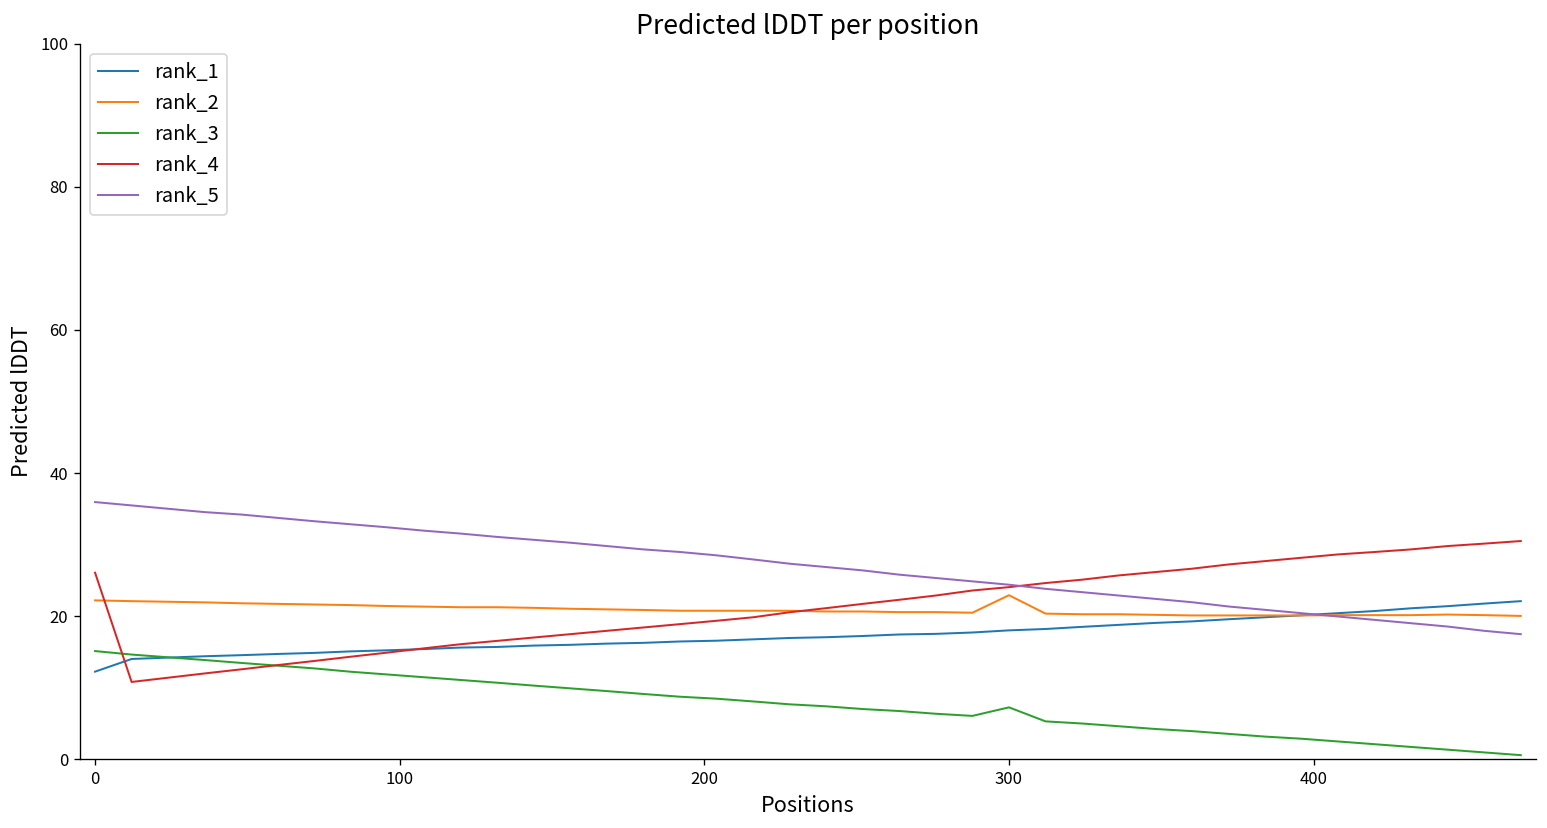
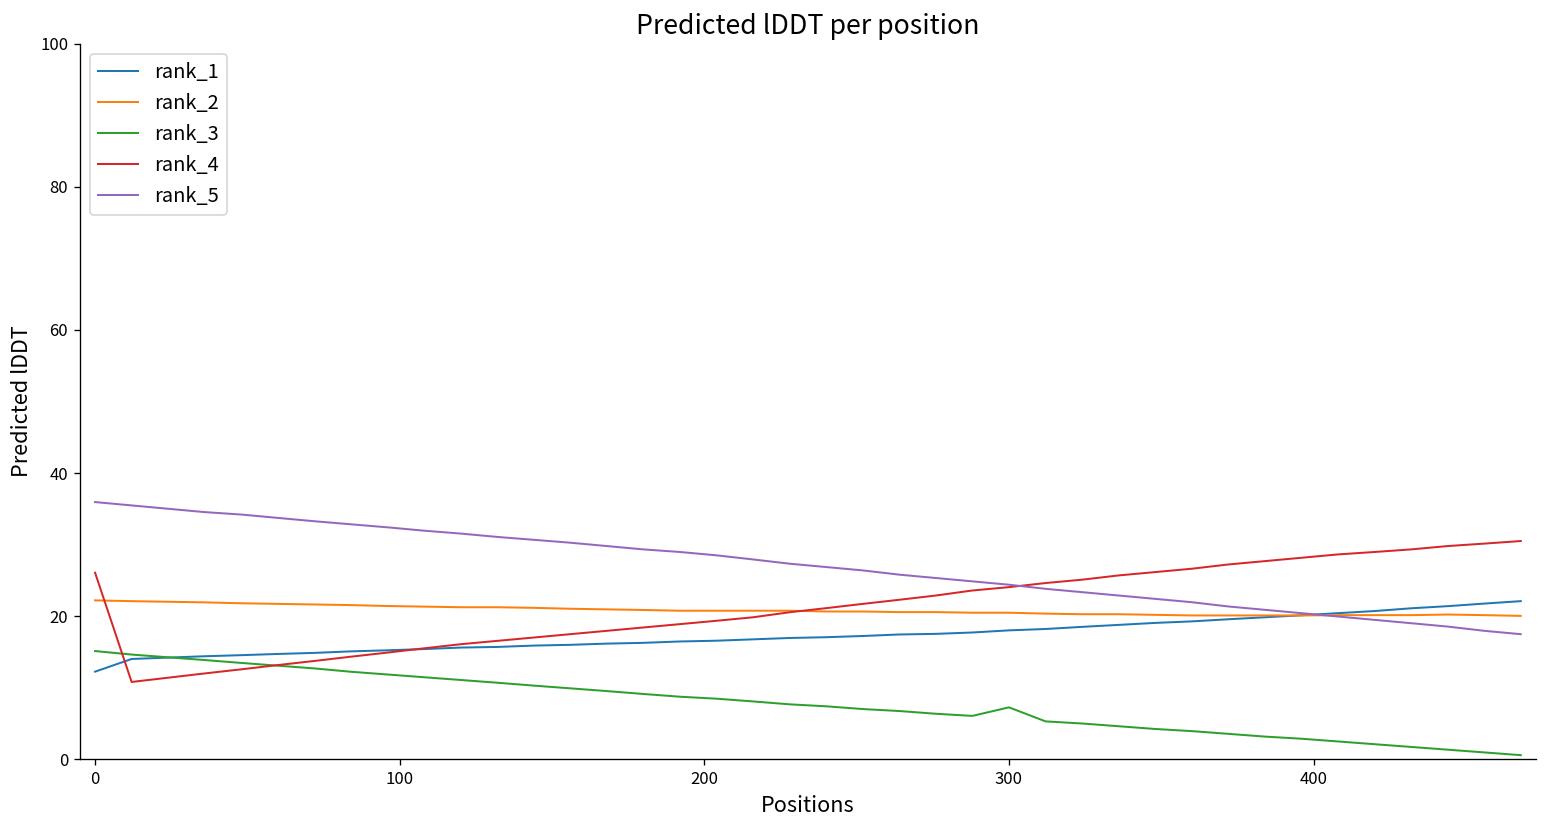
rank_2, 300: 23 -> 20
